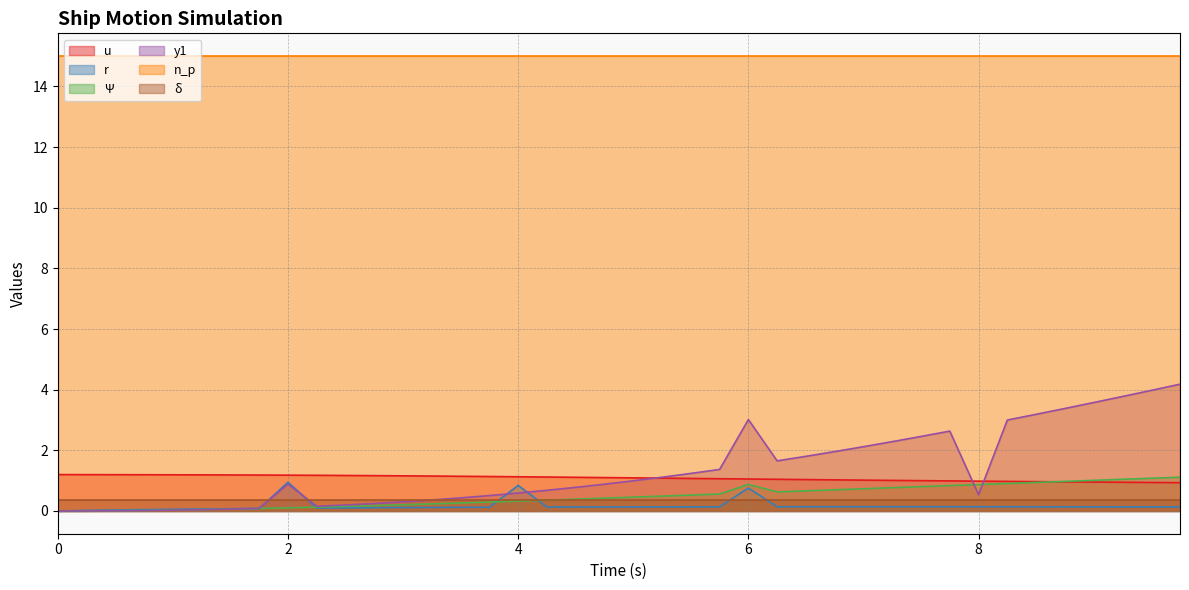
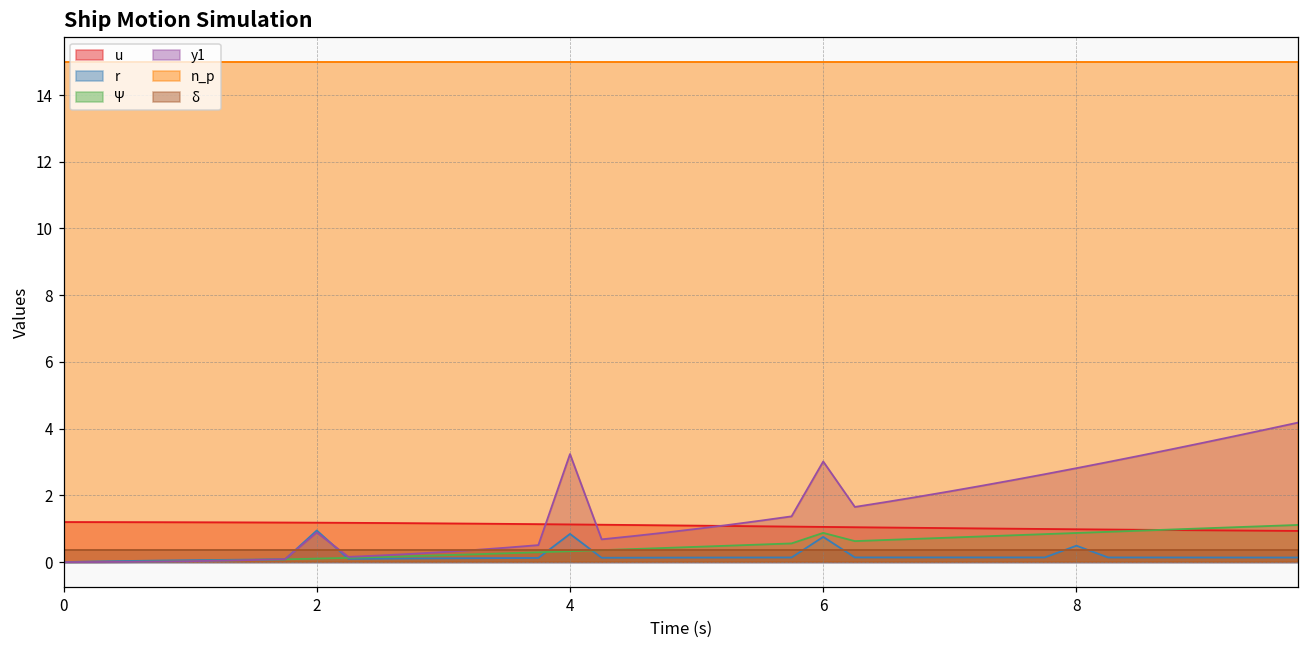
y1, 4: 0.6 -> 3.2
r, 8: 0.1 -> 0.5
y1, 8: 0.5 -> 2.8
